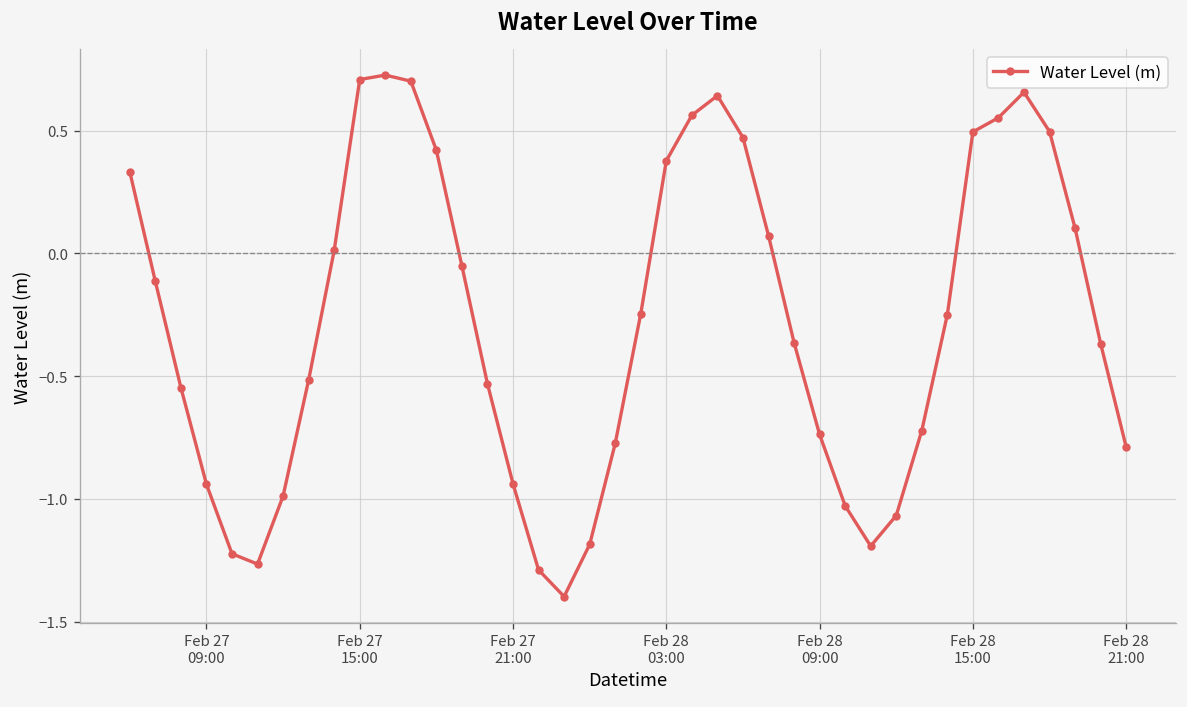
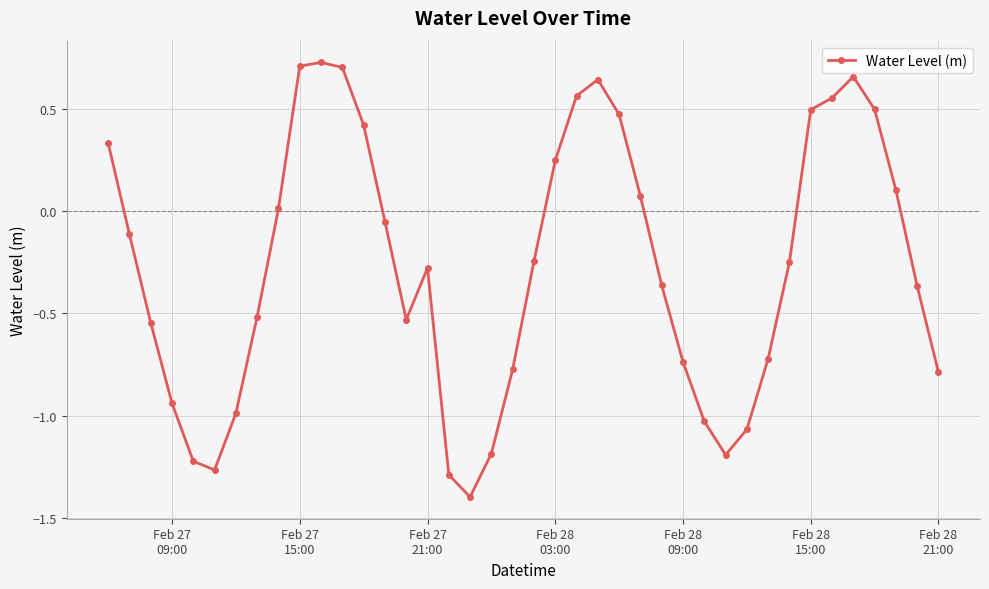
Feb 27 21:00: -0.94 -> -0.28
Feb 28 03:00: 0.38 -> 0.25
